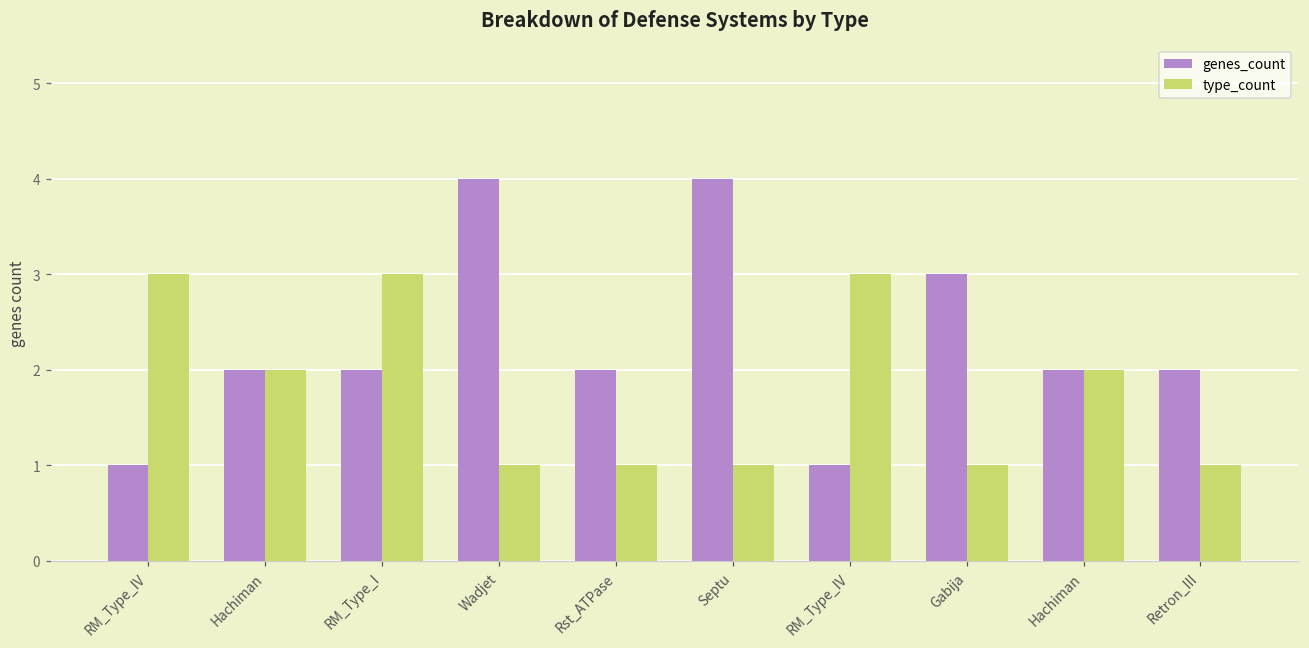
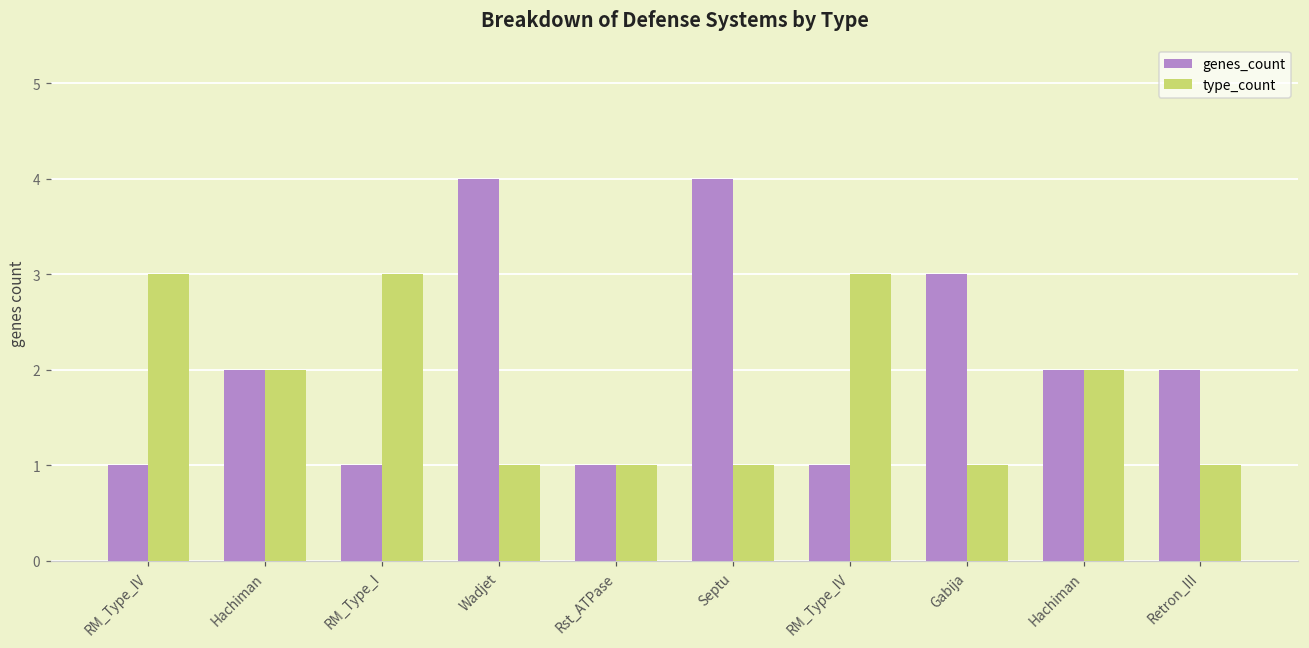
genes_count, RM_Type_I: 2 -> 1
genes_count, Rst_ATPase: 2 -> 1
